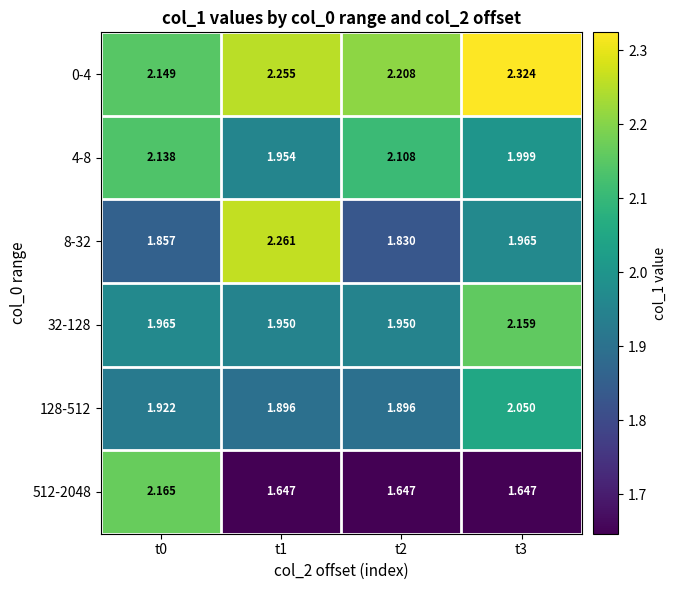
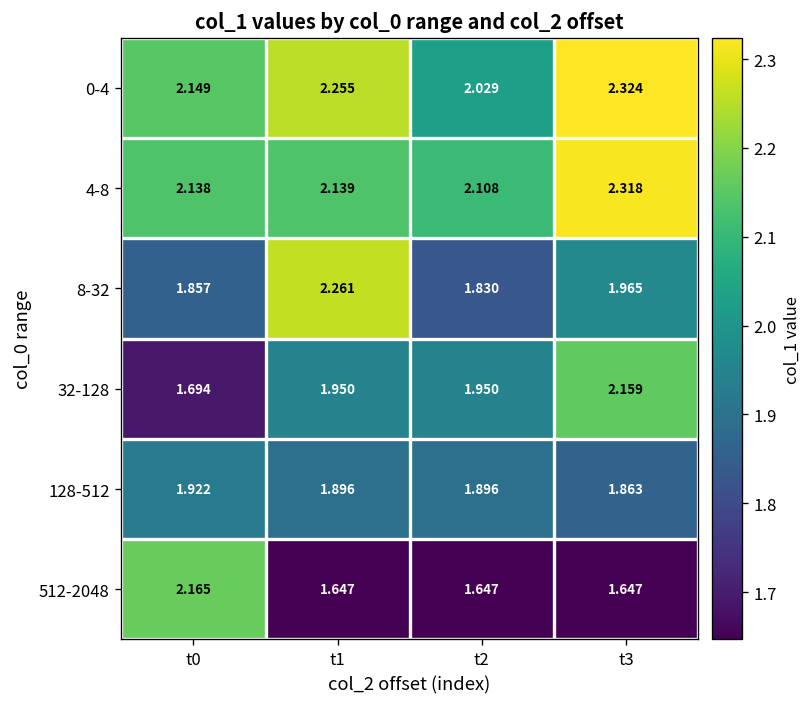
0-4, t2: 2.208 -> 2.029
4-8, t1: 1.954 -> 2.139
4-8, t3: 1.999 -> 2.318
32-128, t0: 1.965 -> 1.694
128-512, t3: 2.050 -> 1.863
